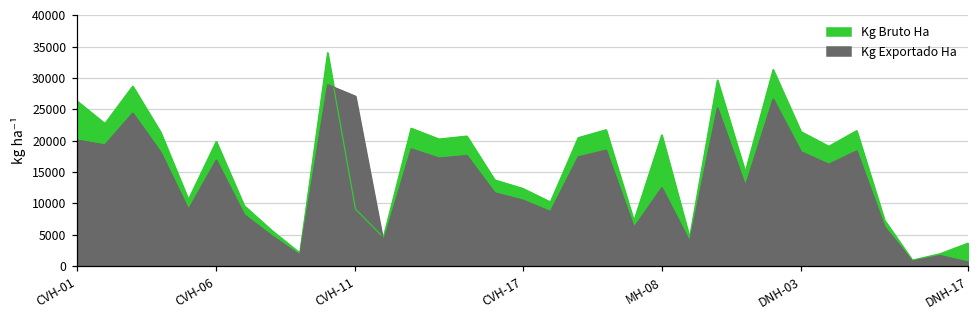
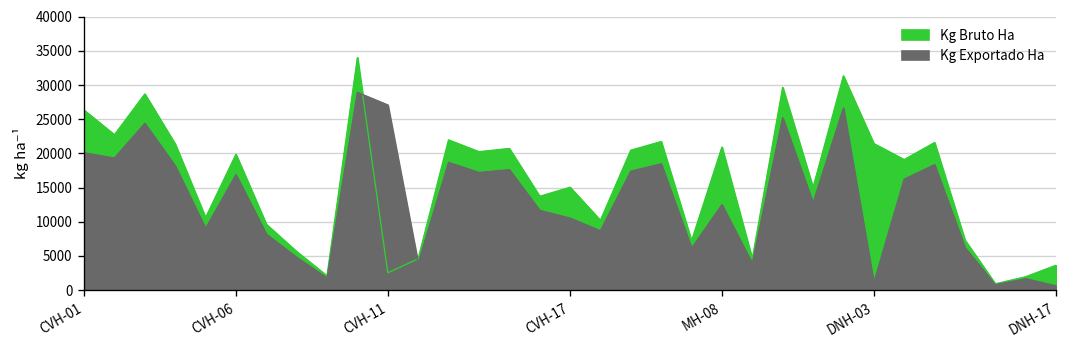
Kg Bruto Ha, CVH-11: 9000 -> 3000
Kg Bruto Ha, CVH-17: 12000 -> 15000
Kg Exportado Ha, DNH-03: 18000 -> 1000
